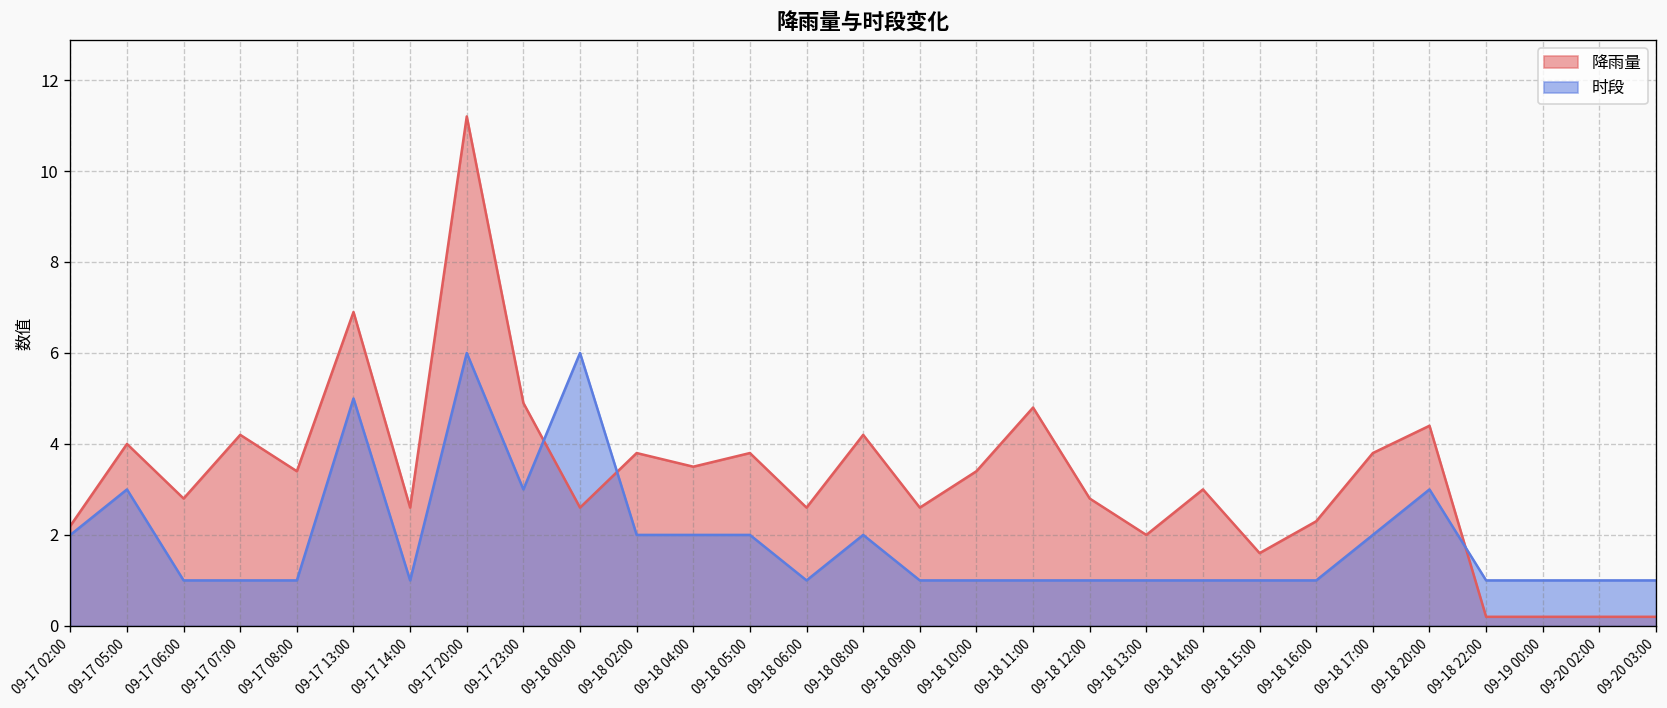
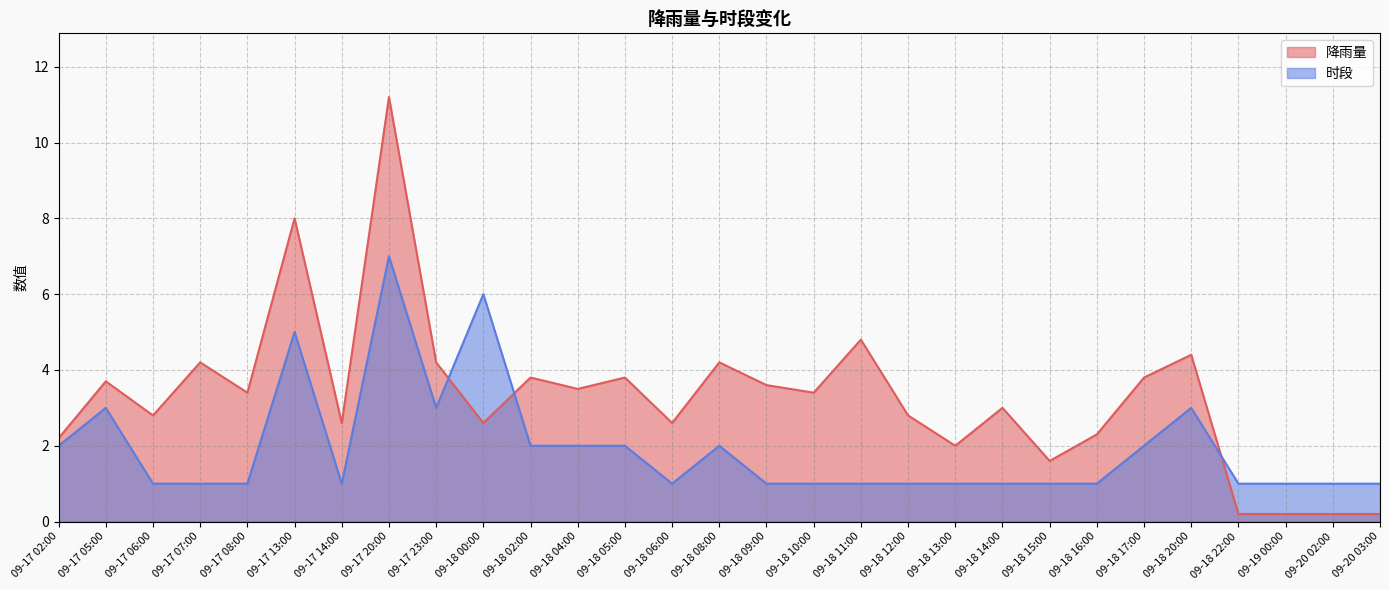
降雨量, 09-17 05:00: 4.0 -> 3.7
降雨量, 09-17 13:00: 6.9 -> 8.0
时段, 09-17 20:00: 6 -> 7
降雨量, 09-17 23:00: 4.9 -> 4.2
降雨量, 09-18 09:00: 2.6 -> 3.6
